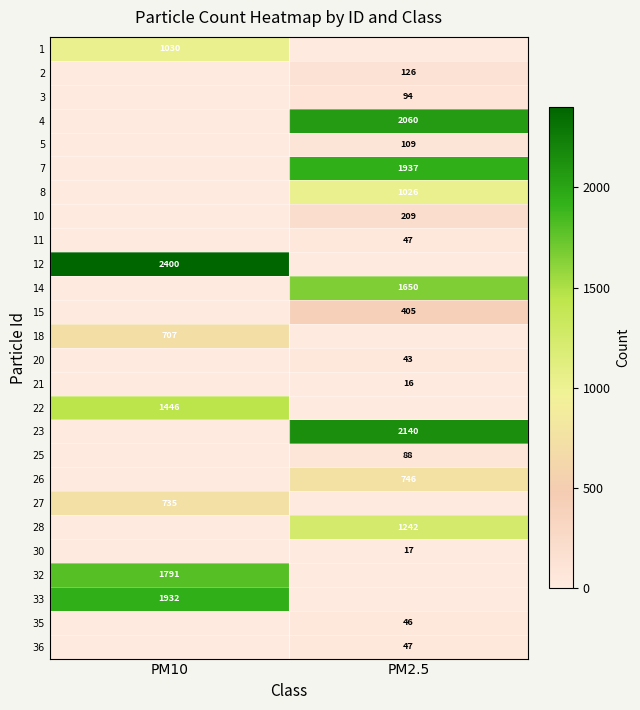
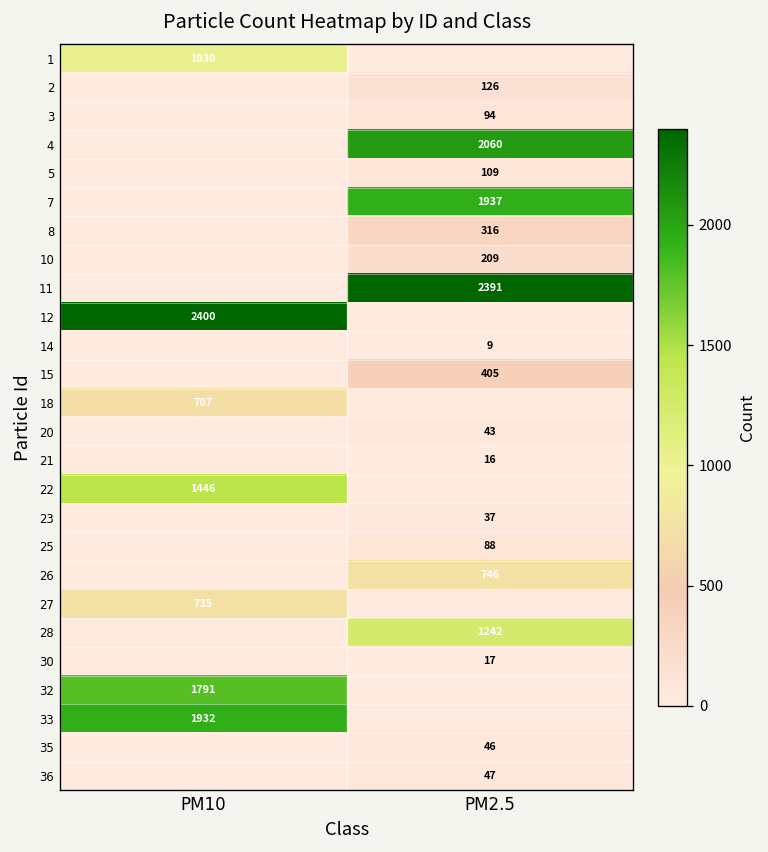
8, PM2.5: 1026 -> 316
11, PM2.5: 47 -> 2391
14, PM2.5: 1650 -> 9
23, PM2.5: 2140 -> 37
